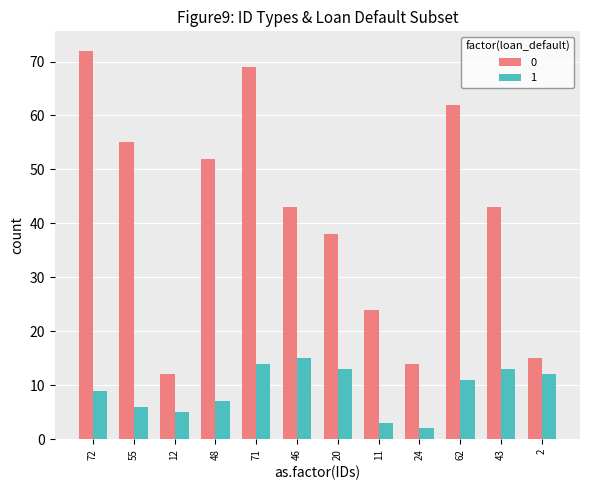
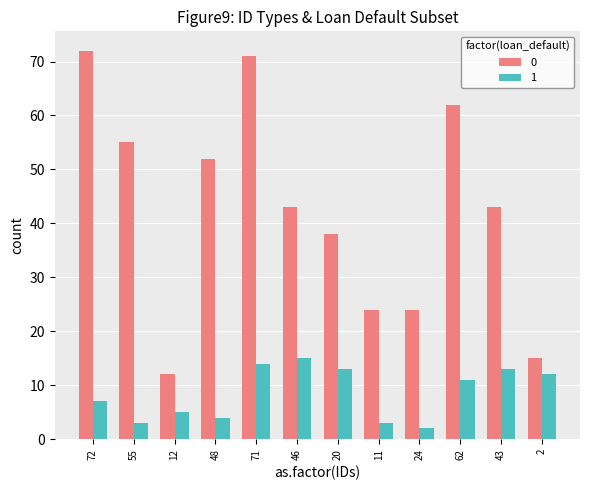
1, 72: 9 -> 7
1, 55: 6 -> 3
1, 48: 7 -> 4
0, 71: 69 -> 71
0, 24: 14 -> 24
